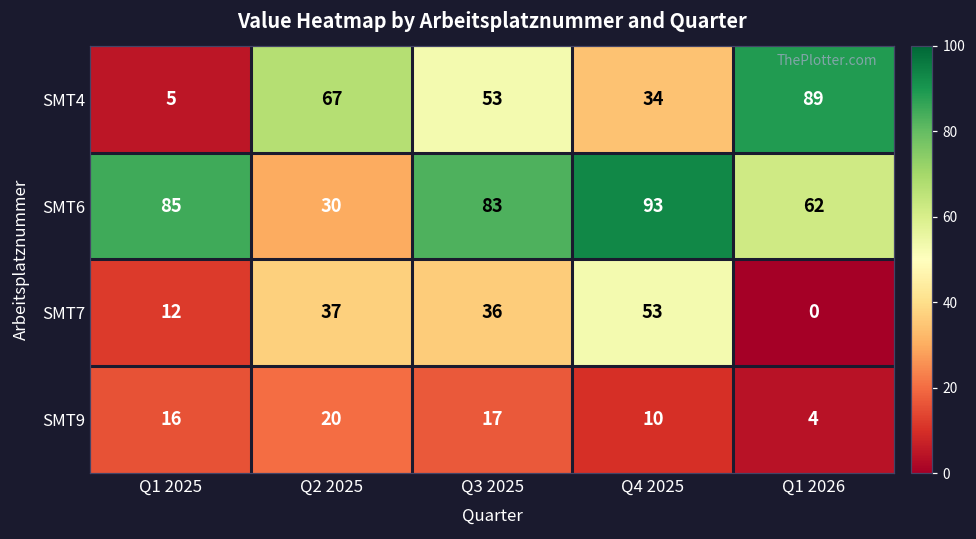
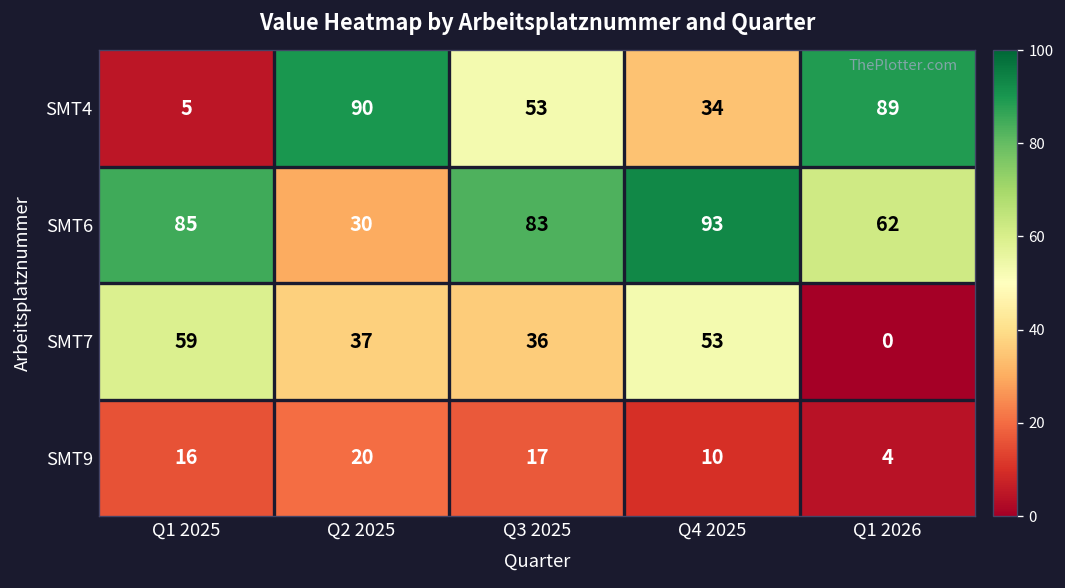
SMT4, Q2 2025: 67 -> 90
SMT7, Q1 2025: 12 -> 59
